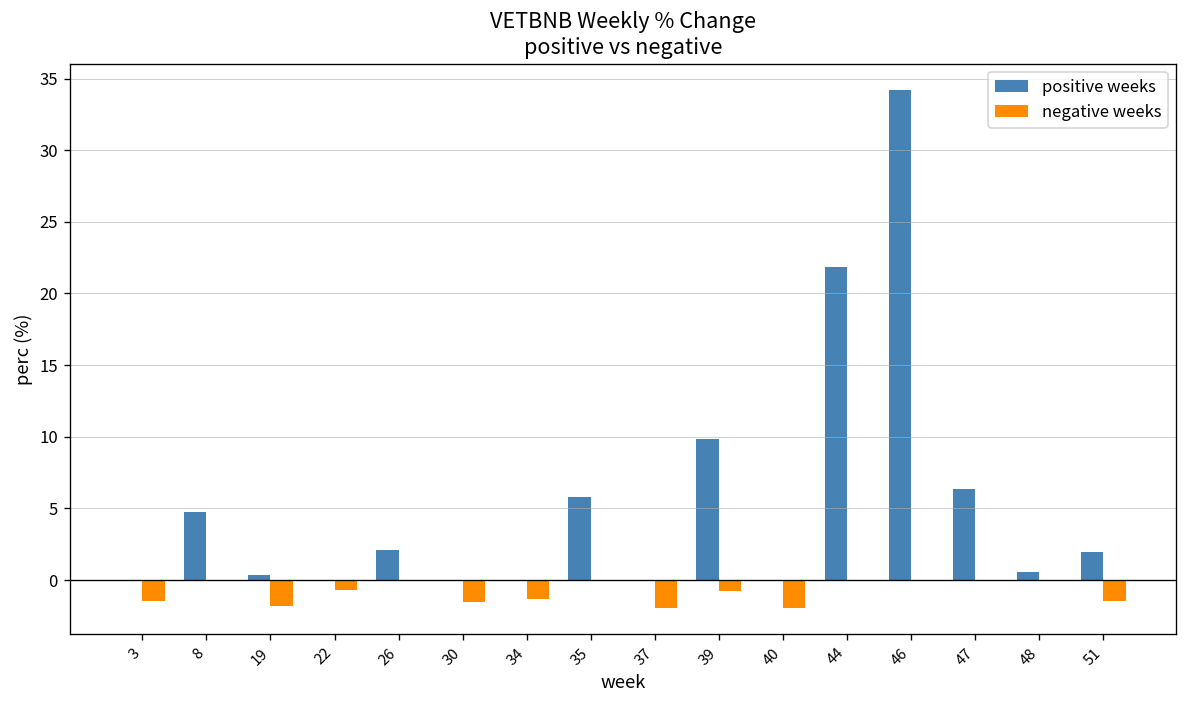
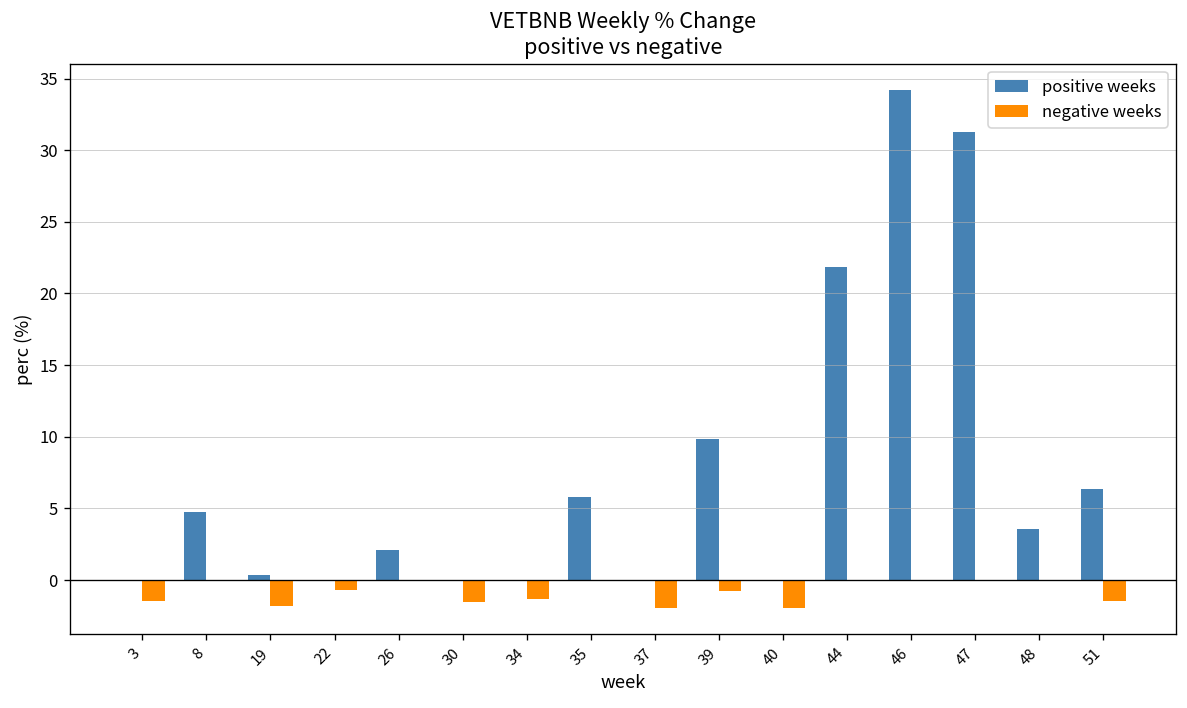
positive weeks, 47: 6.4 -> 31.3
positive weeks, 48: 0.6 -> 3.6
positive weeks, 51: 1.9 -> 6.4
